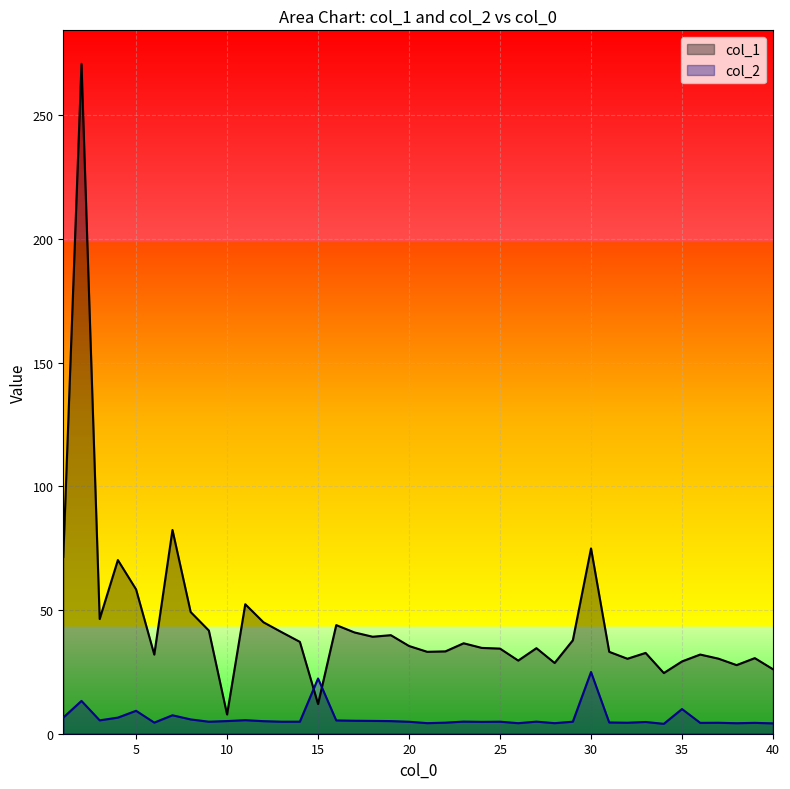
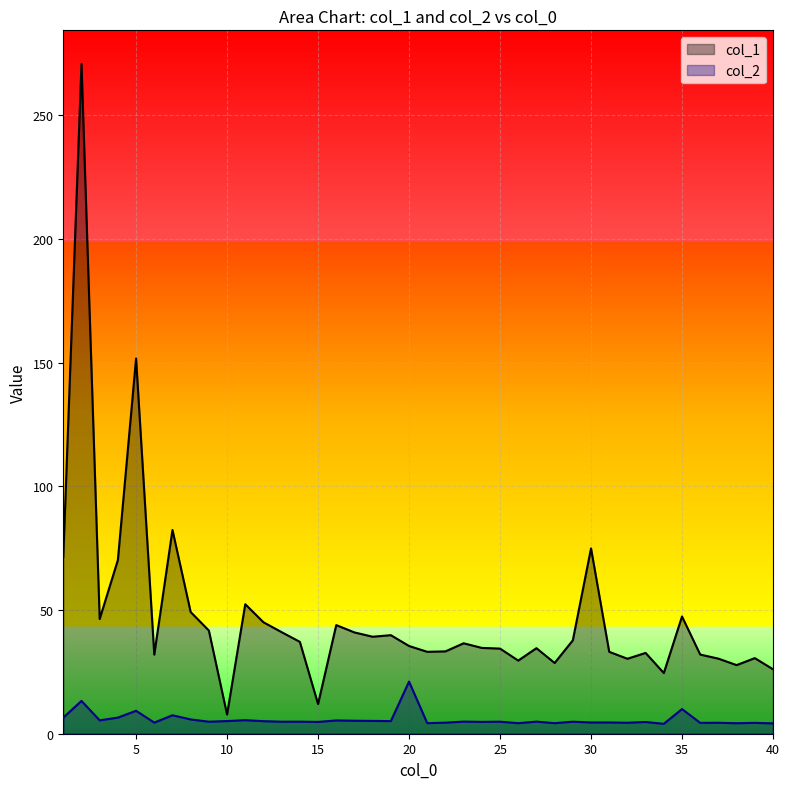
col_1, 5: 58 -> 152
col_2, 15: 22 -> 5
col_2, 20: 5 -> 21
col_2, 30: 25 -> 5
col_1, 35: 29 -> 47
